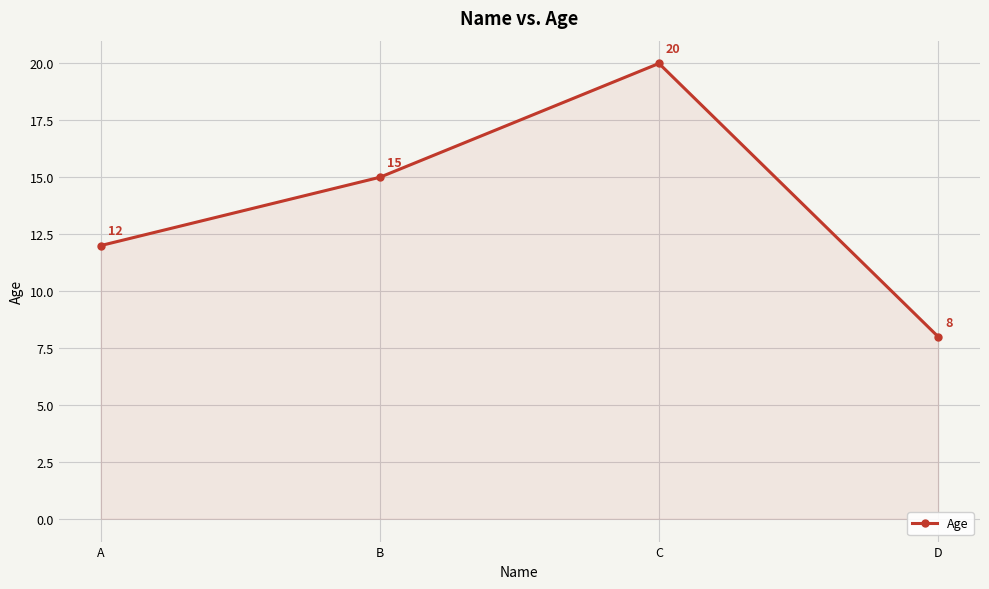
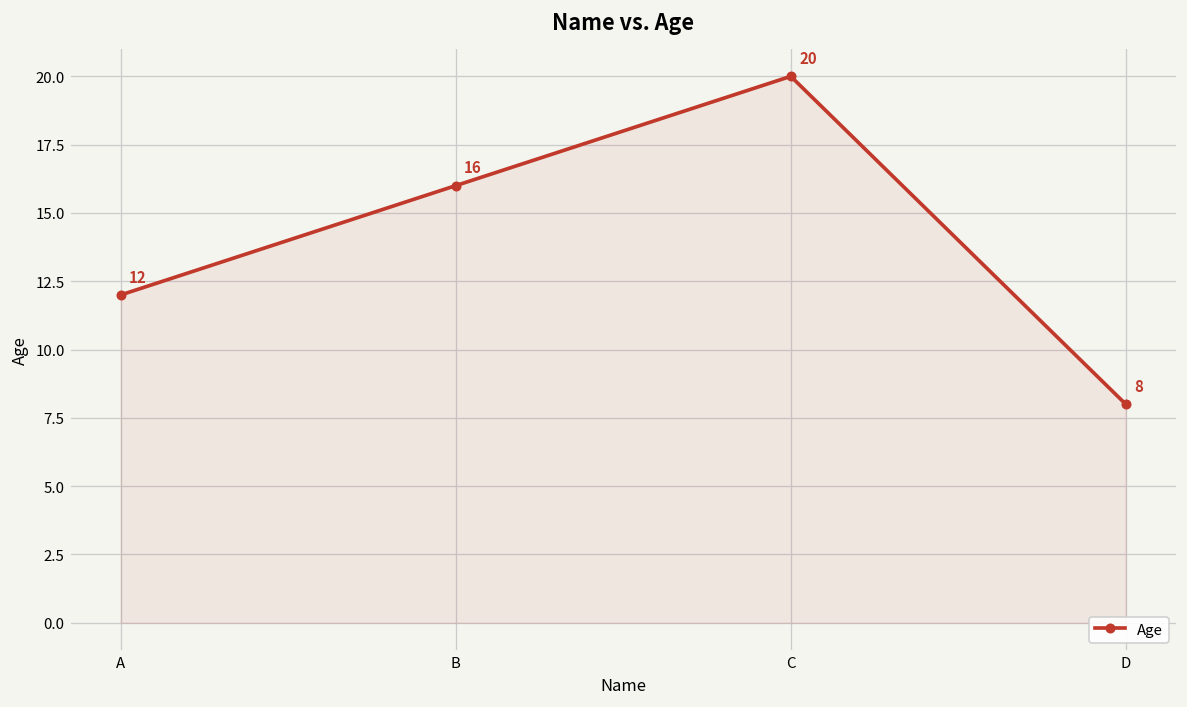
B: 15 -> 16
